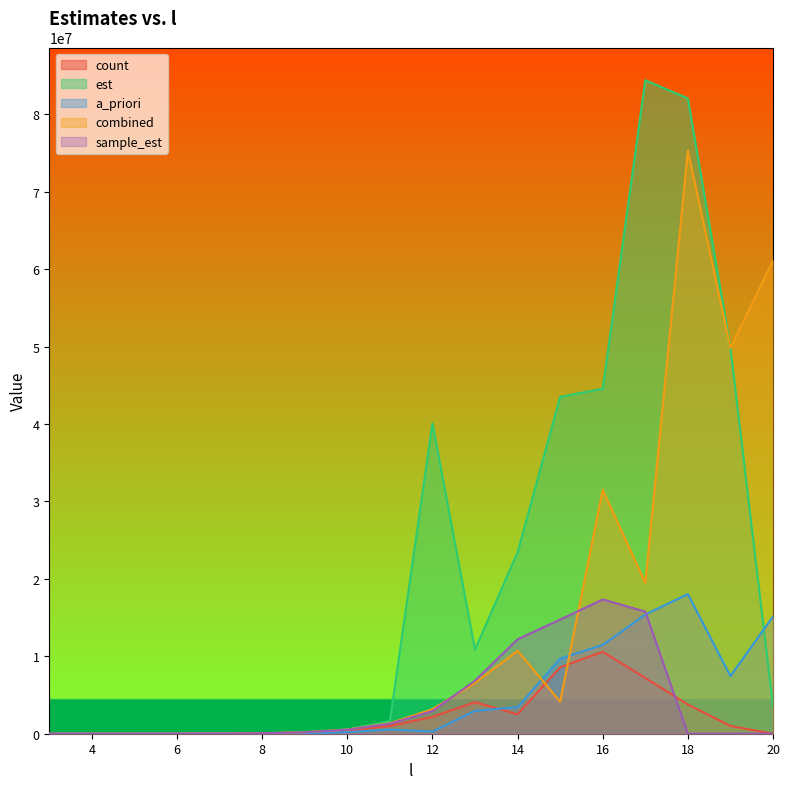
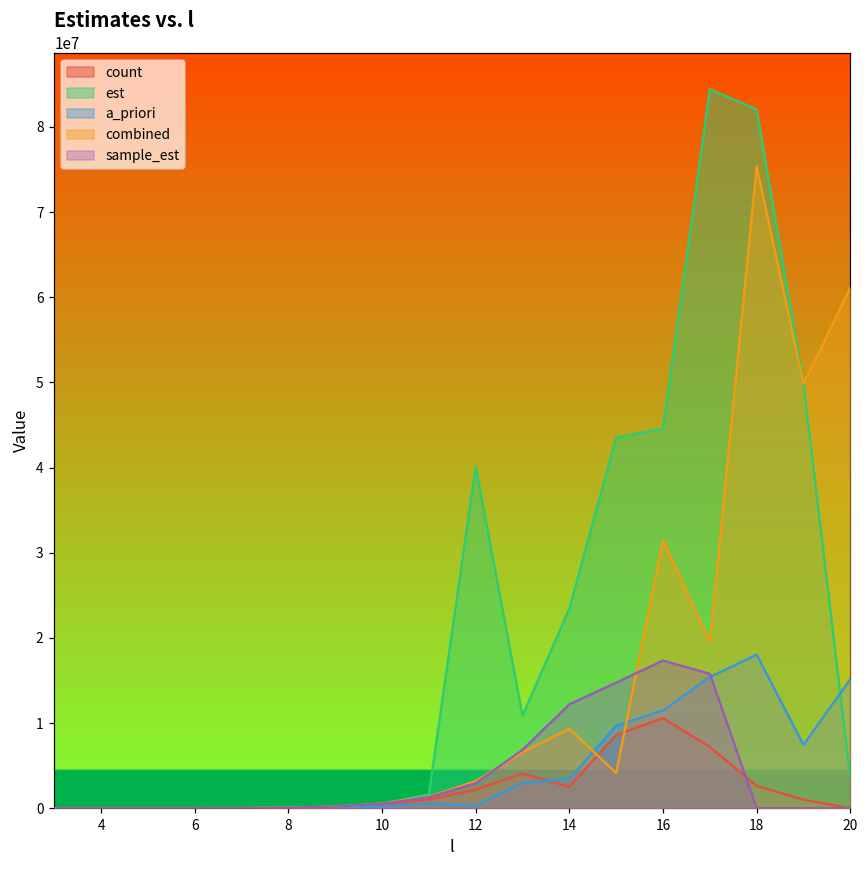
combined, 14: 11000000 -> 9000000
count, 18: 4000000 -> 3000000
